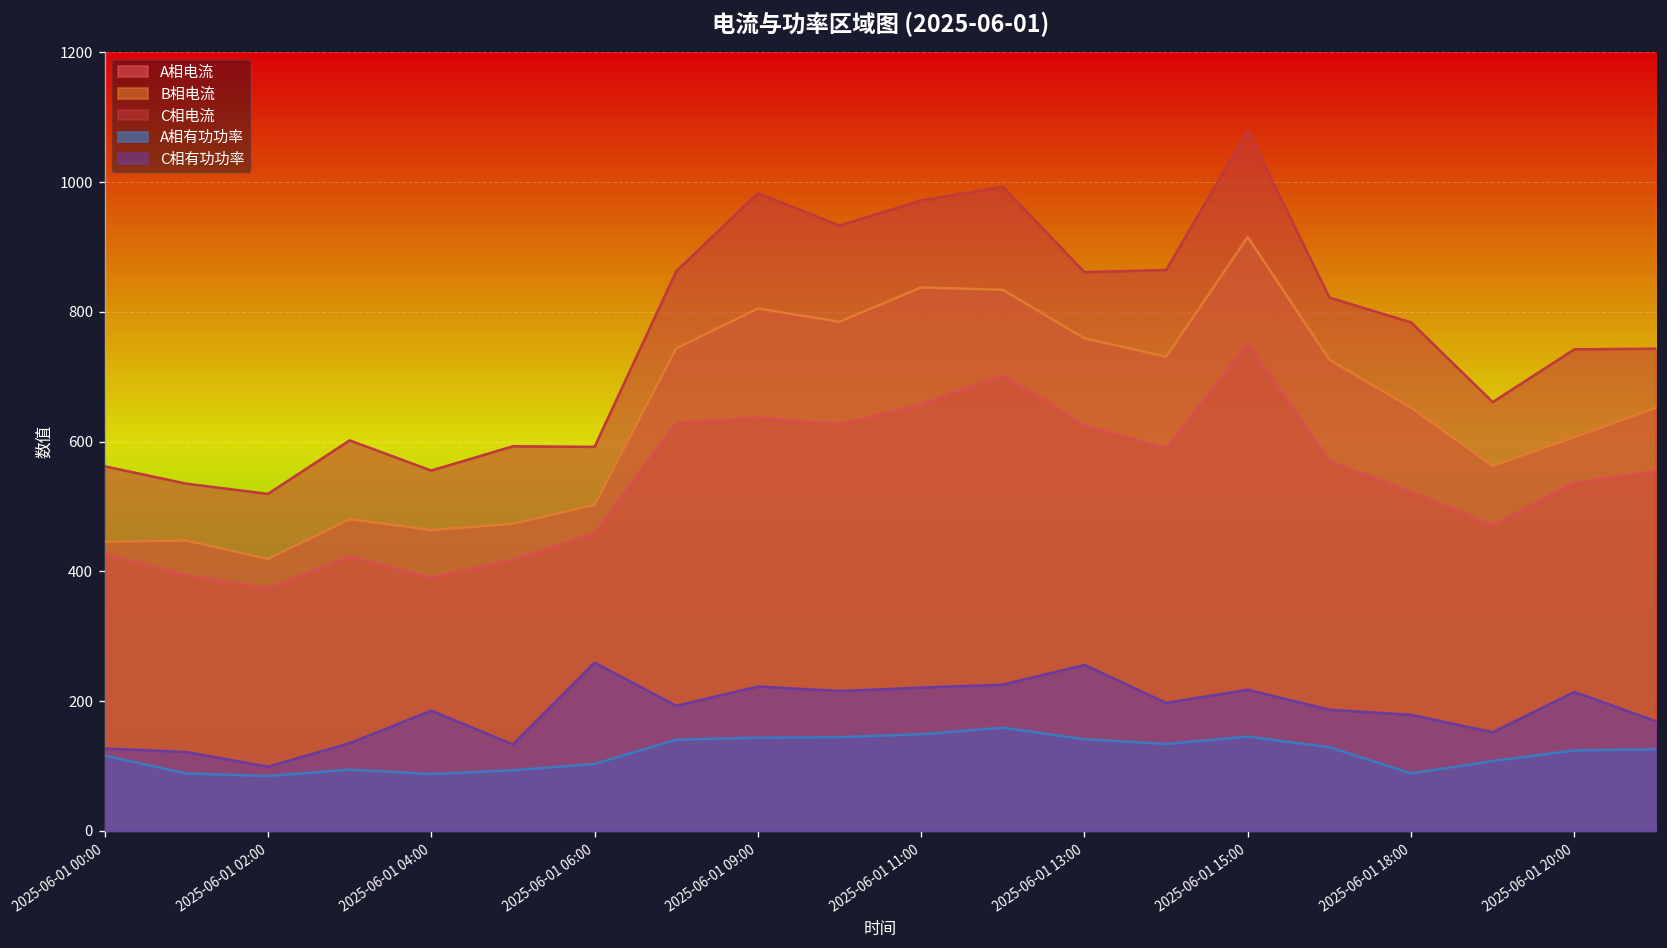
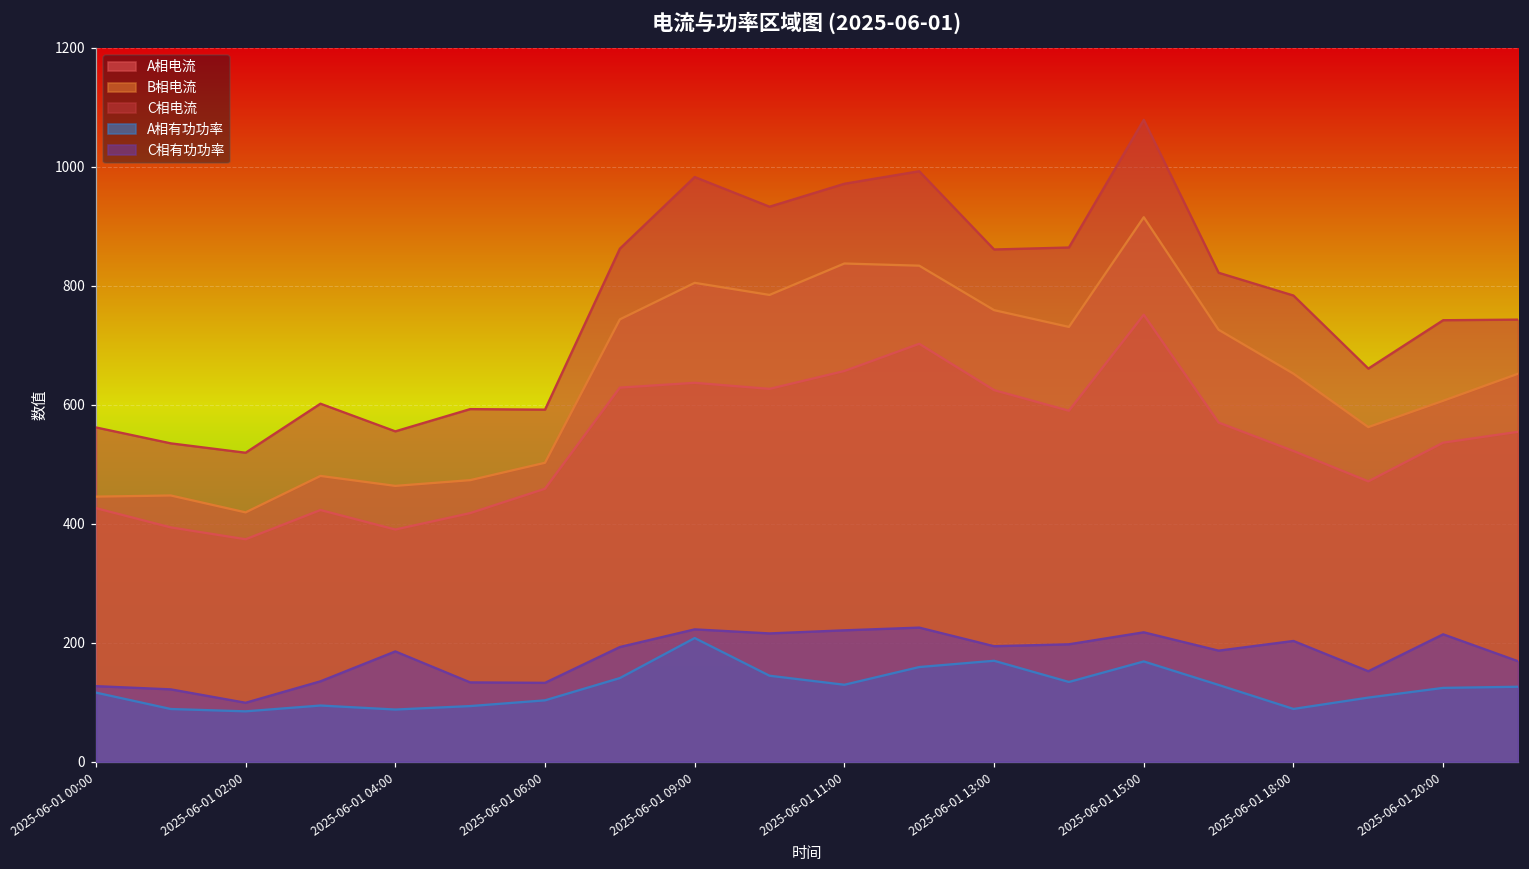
C相有功功率, 2025-06-01 06:00: 260 -> 130
A相有功功率, 2025-06-01 09:00: 140 -> 210
A相有功功率, 2025-06-01 11:00: 150 -> 130
A相有功功率, 2025-06-01 13:00: 140 -> 170
C相有功功率, 2025-06-01 13:00: 260 -> 190
A相有功功率, 2025-06-01 15:00: 150 -> 170
C相有功功率, 2025-06-01 18:00: 180 -> 200
